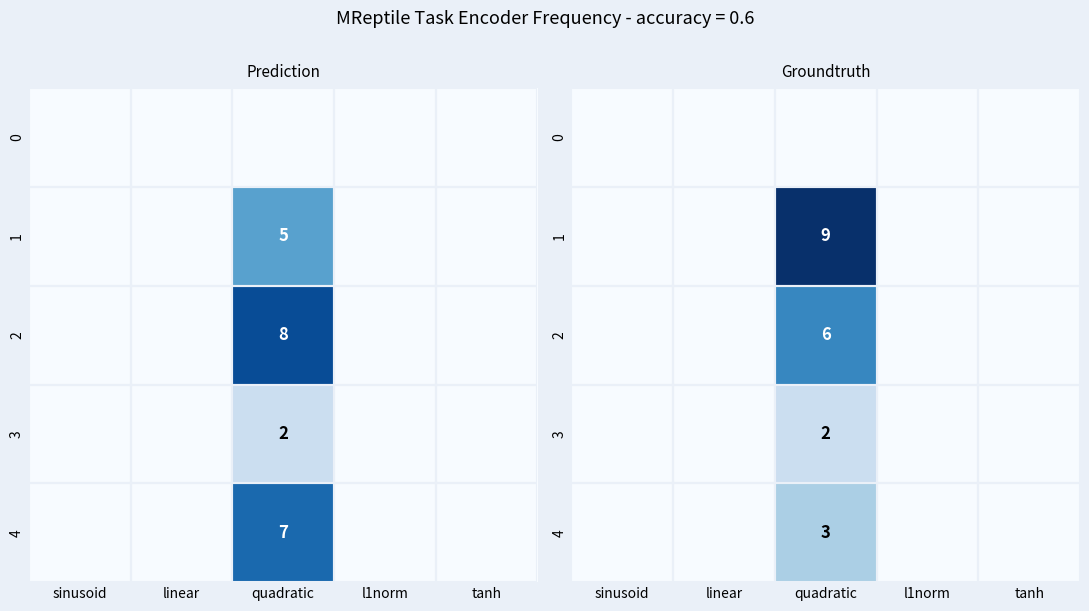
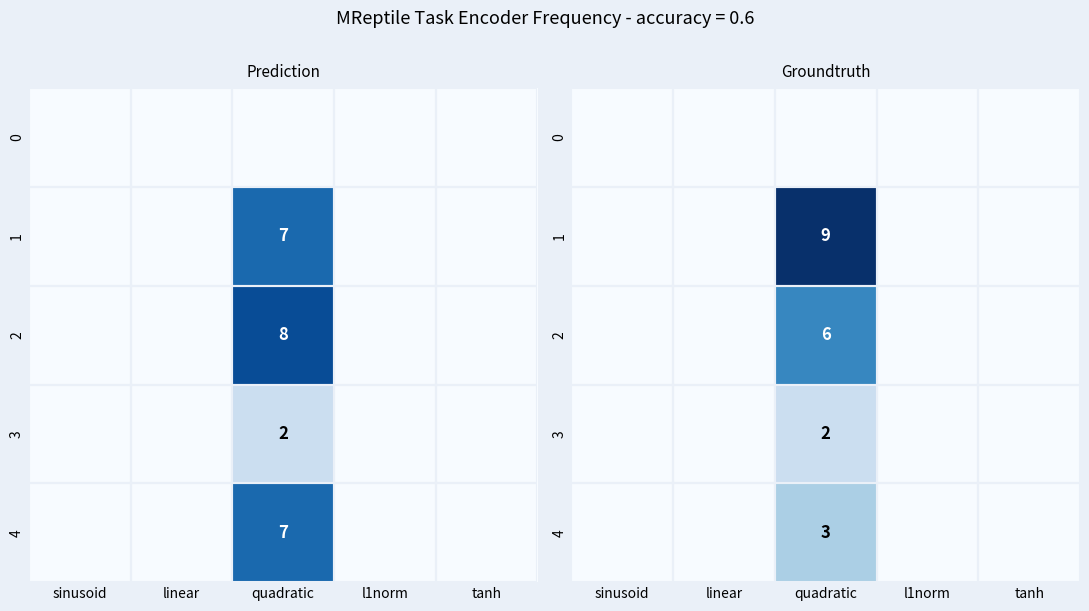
Prediction, 1, quadratic: 5 -> 7
